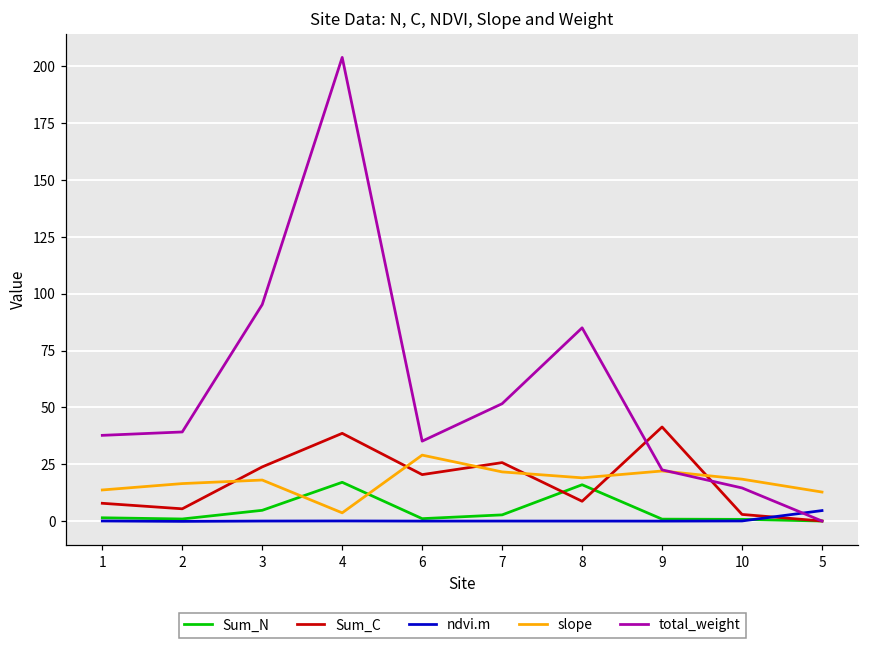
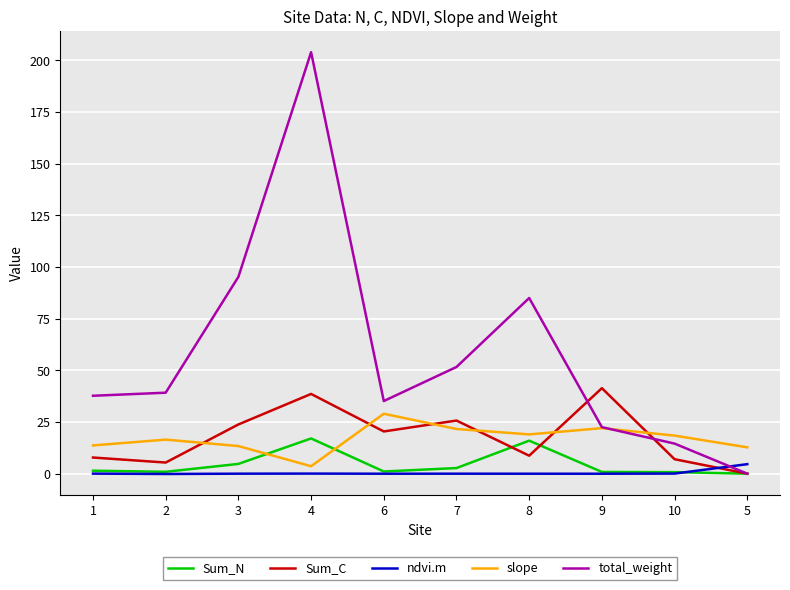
slope, 3: 18 -> 13
Sum_C, 10: 3 -> 7
